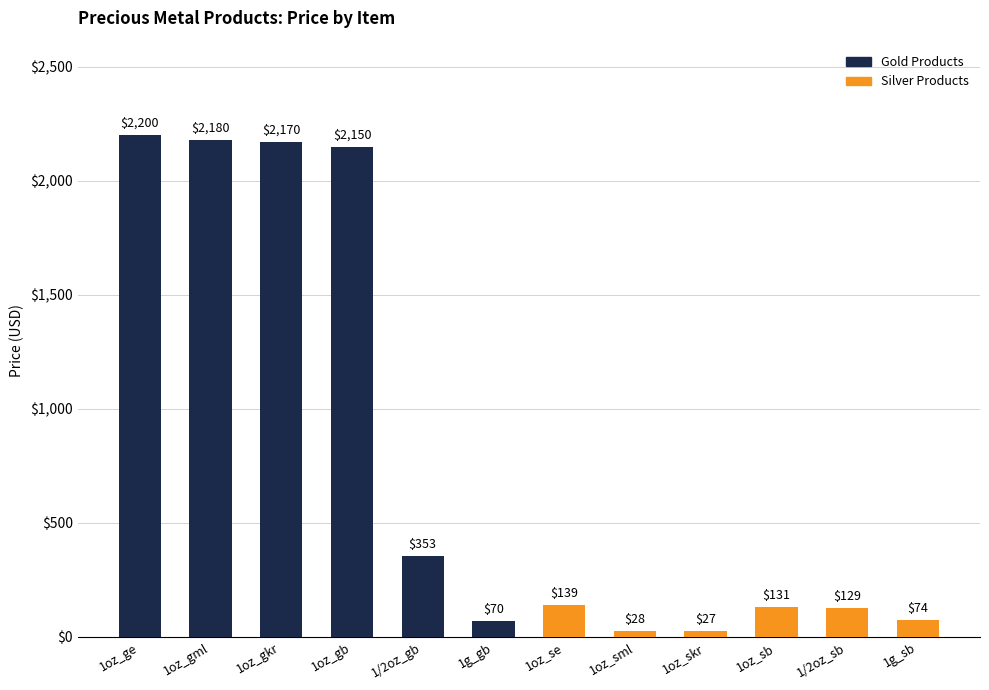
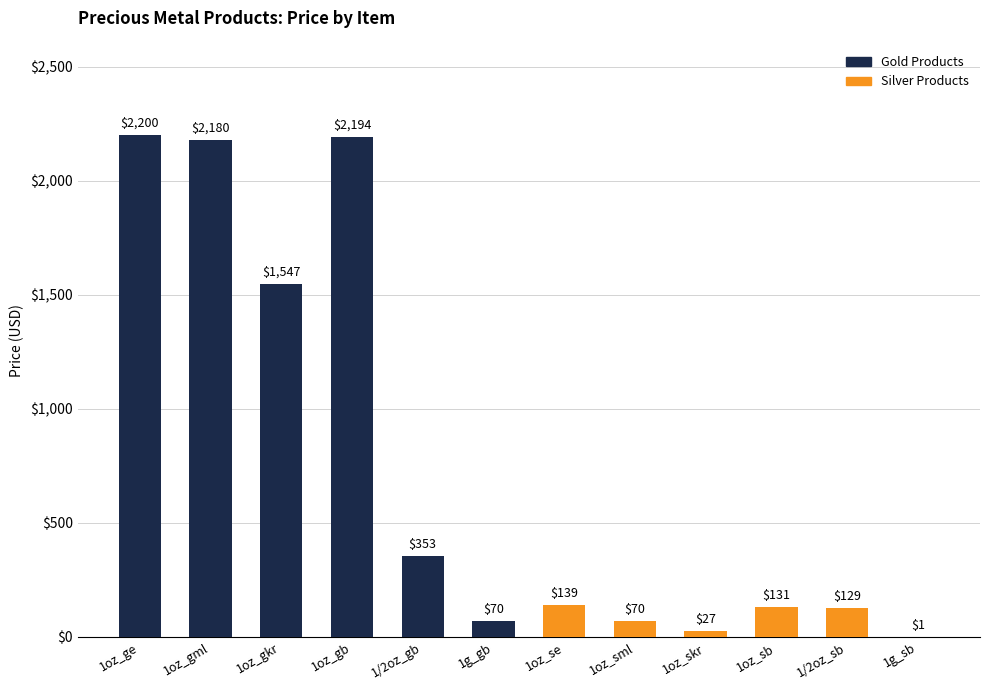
1oz_gkr: $2,170 -> $1,547
1oz_gb: $2,150 -> $2,194
1oz_sml: $28 -> $70
1g_sb: $74 -> $1
